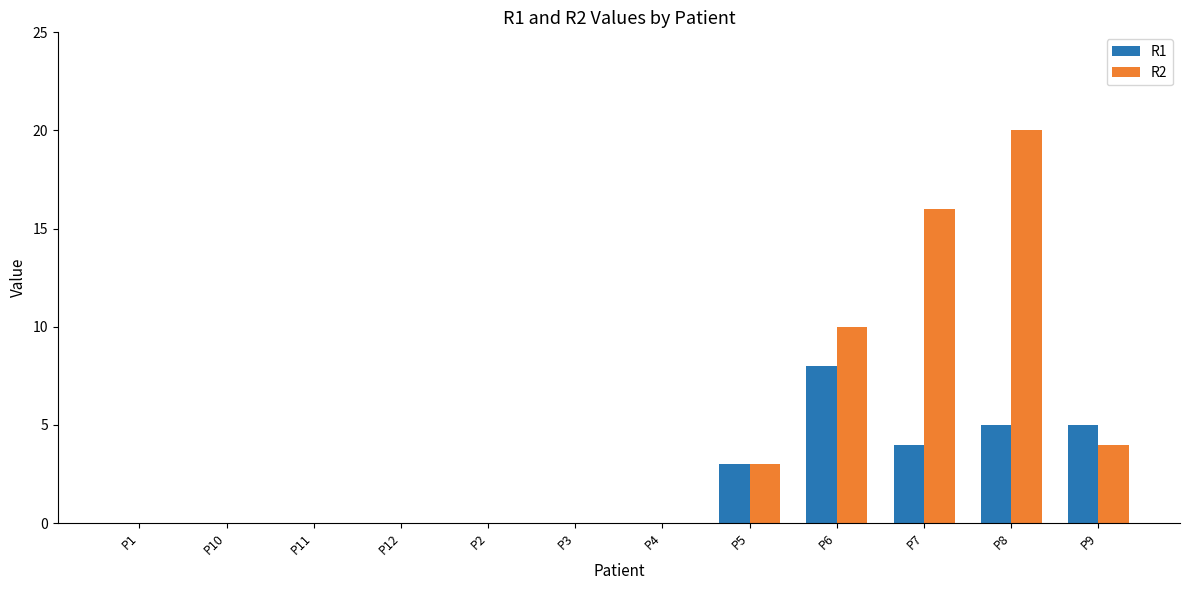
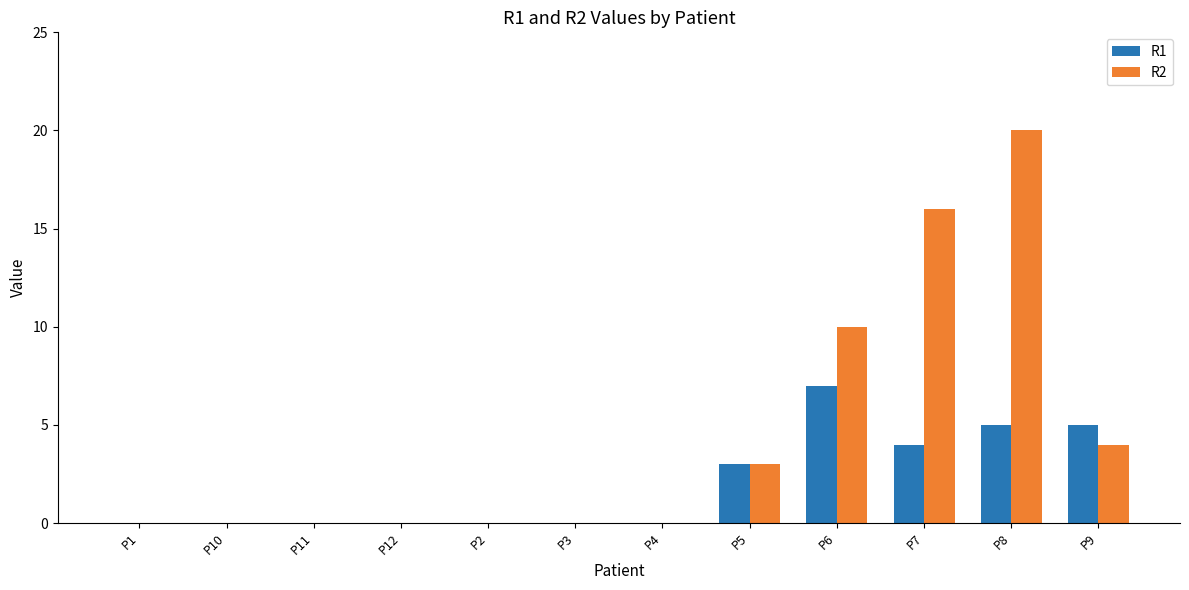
R1, P6: 8 -> 7
